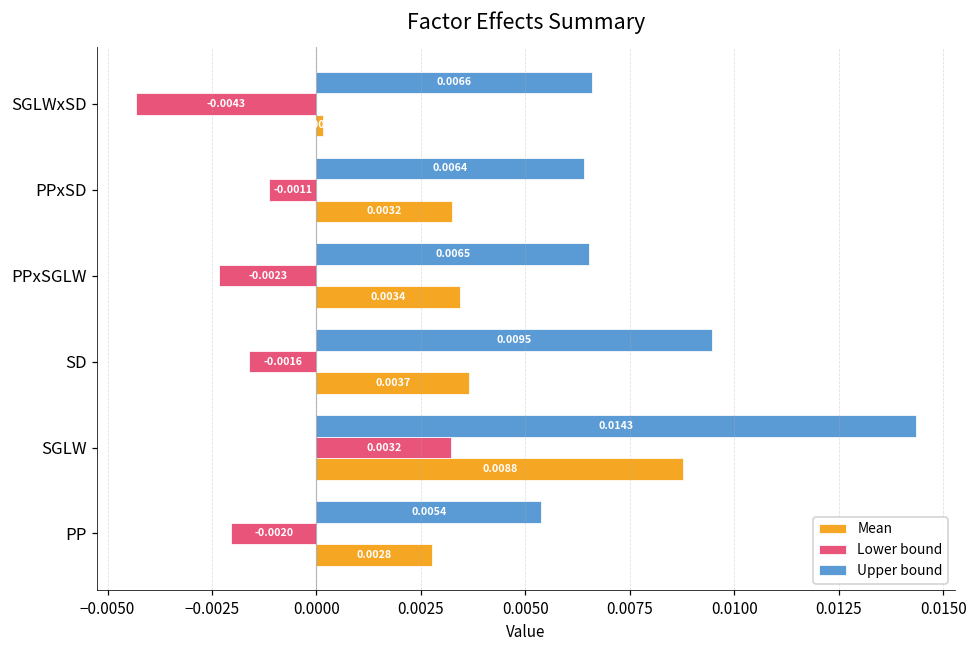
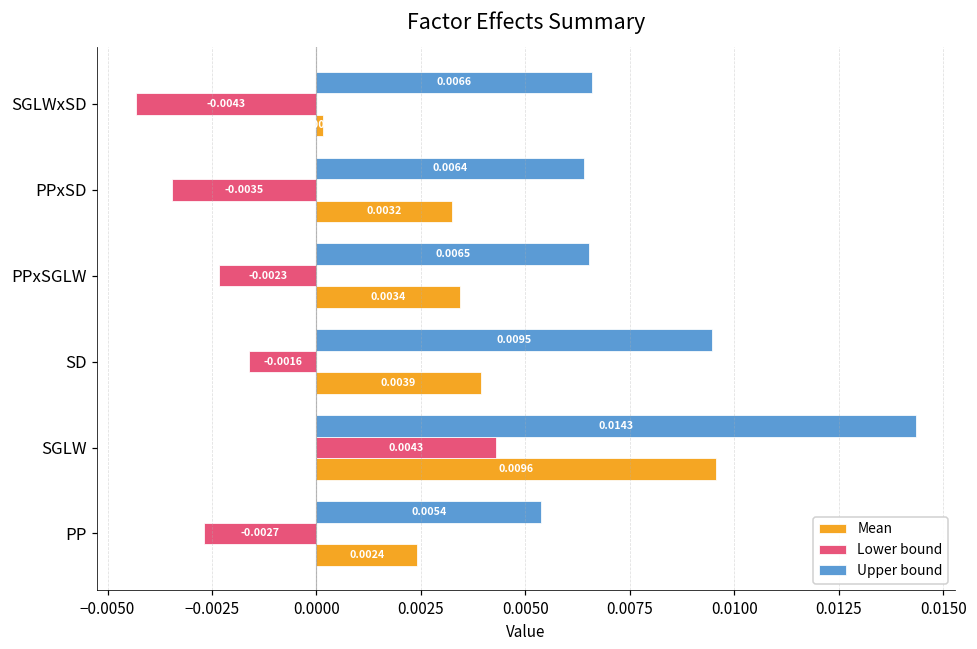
Lower bound, PPxSD: -0.0011 -> -0.0035
Mean, SD: 0.0037 -> 0.0039
Lower bound, SGLW: 0.0032 -> 0.0043
Mean, SGLW: 0.0088 -> 0.0096
Lower bound, PP: -0.0020 -> -0.0027
Mean, PP: 0.0028 -> 0.0024
